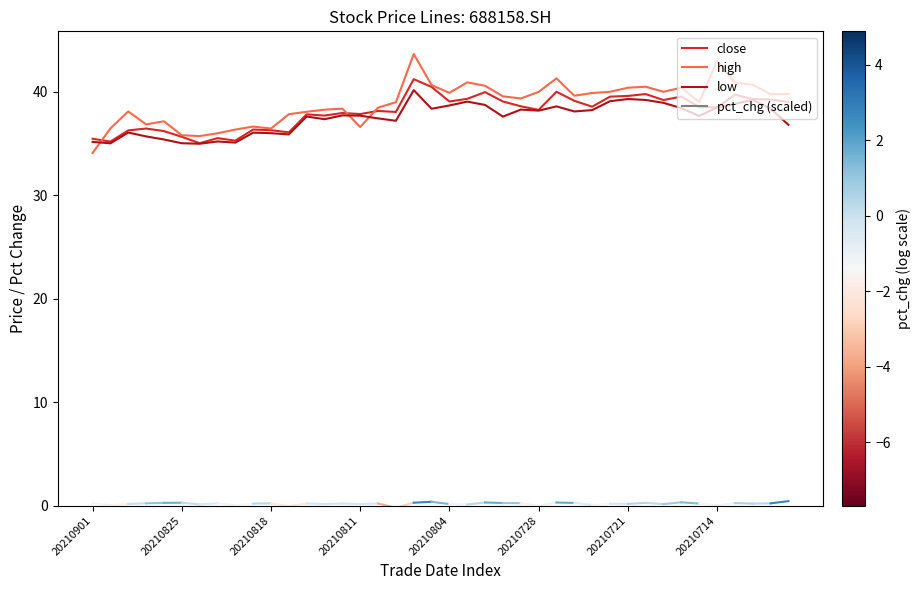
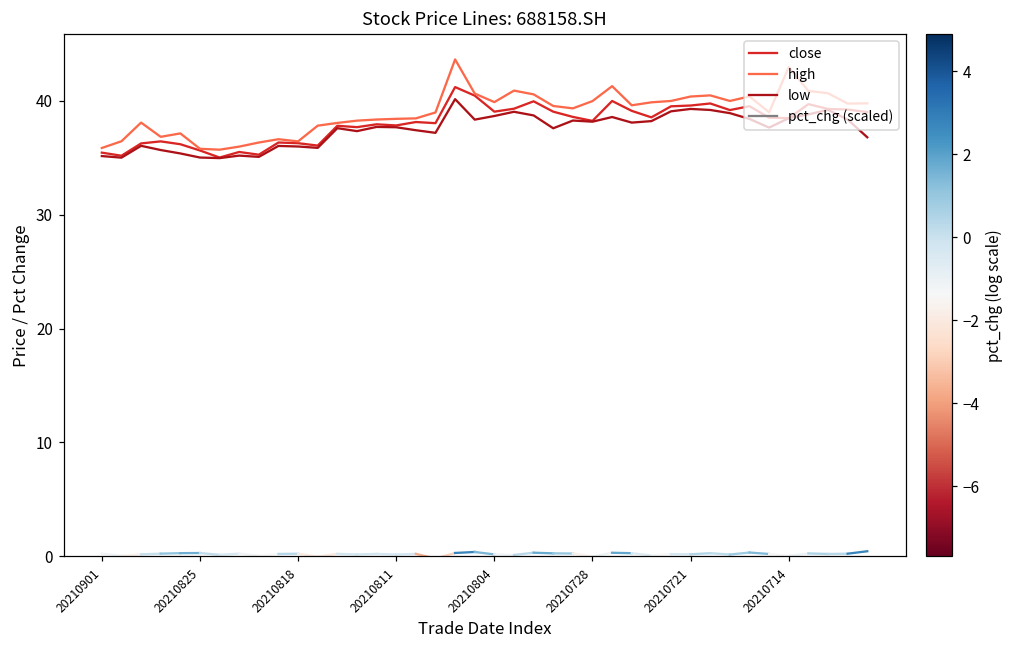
high, 20210901: 34.1 -> 35.9
high, 20210811: 36.6 -> 38.4
